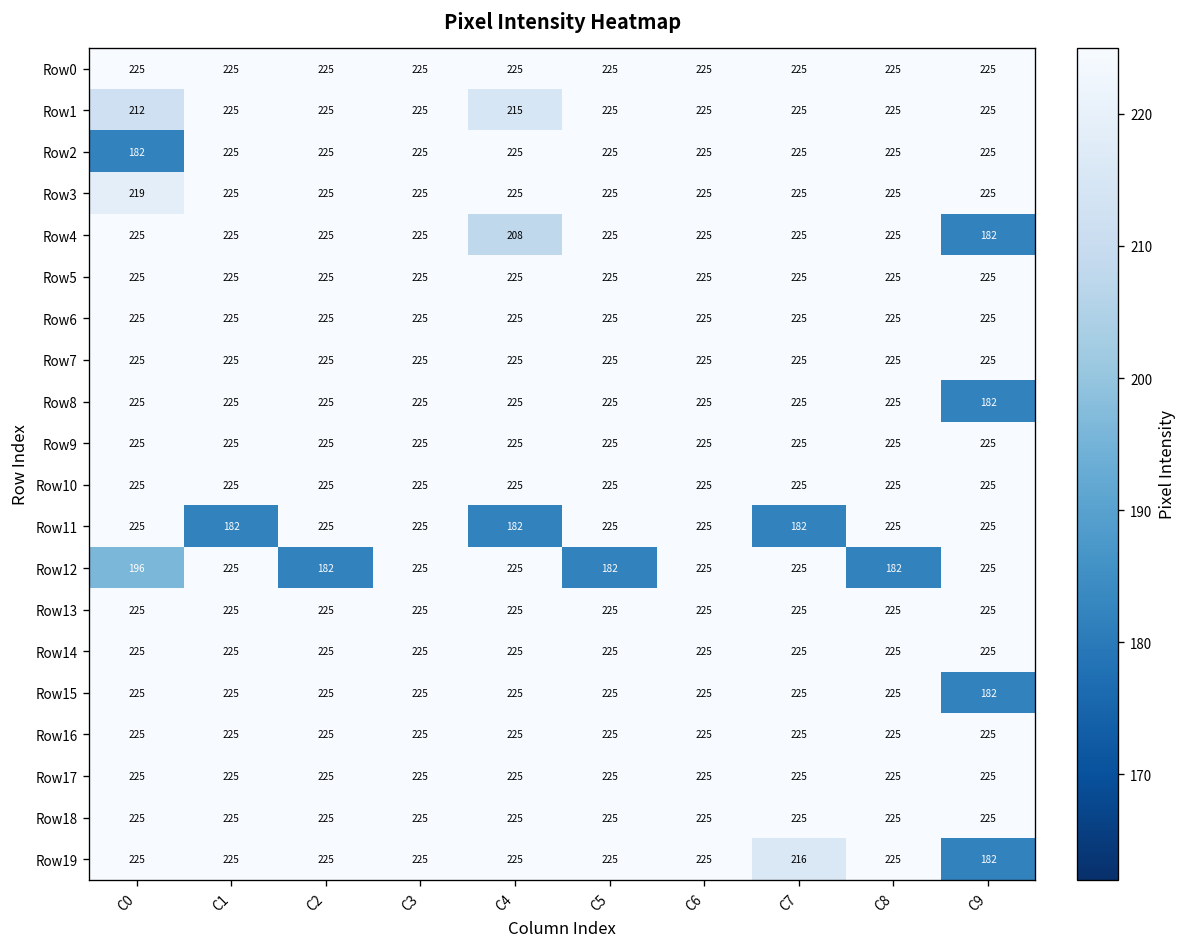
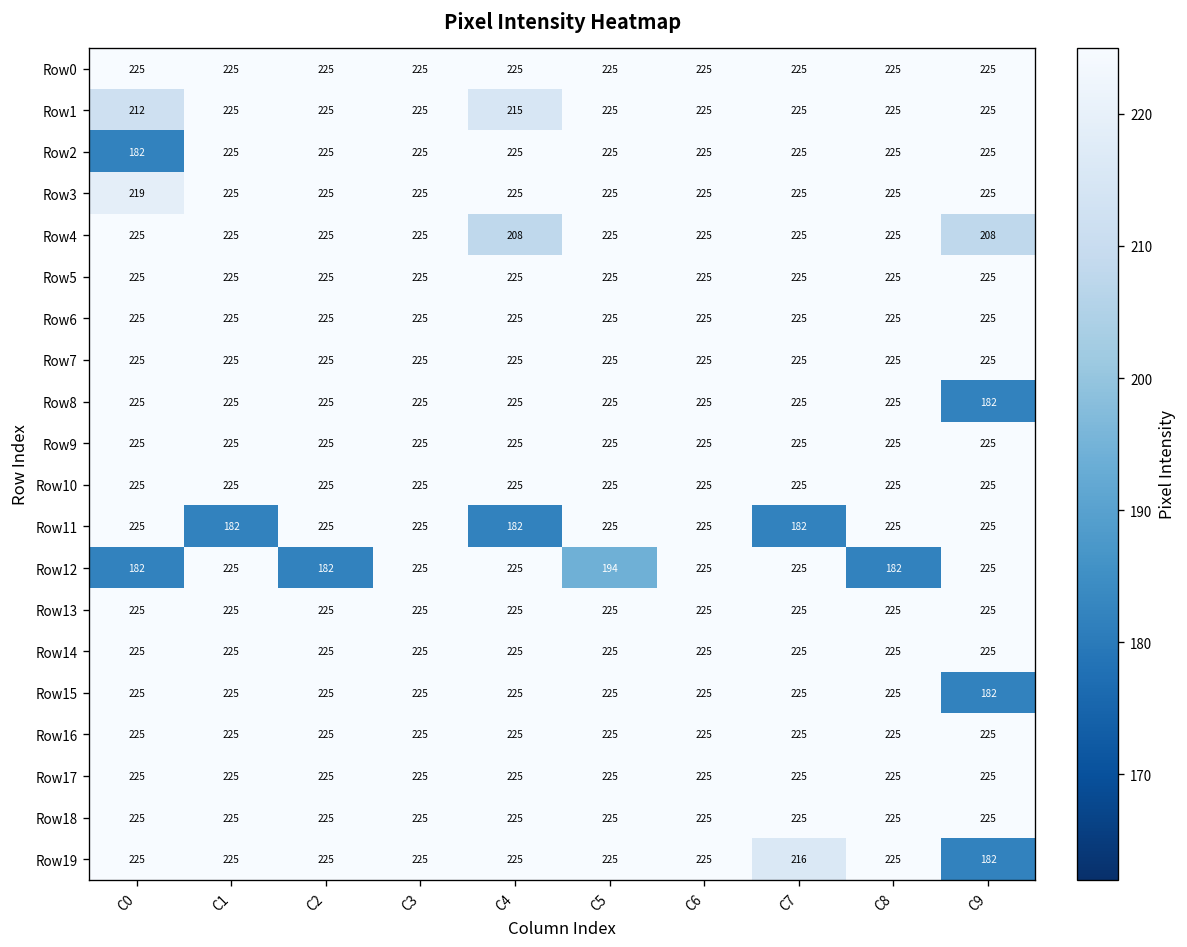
Row4, C9: 182 -> 208
Row12, C0: 196 -> 182
Row12, C5: 182 -> 194
